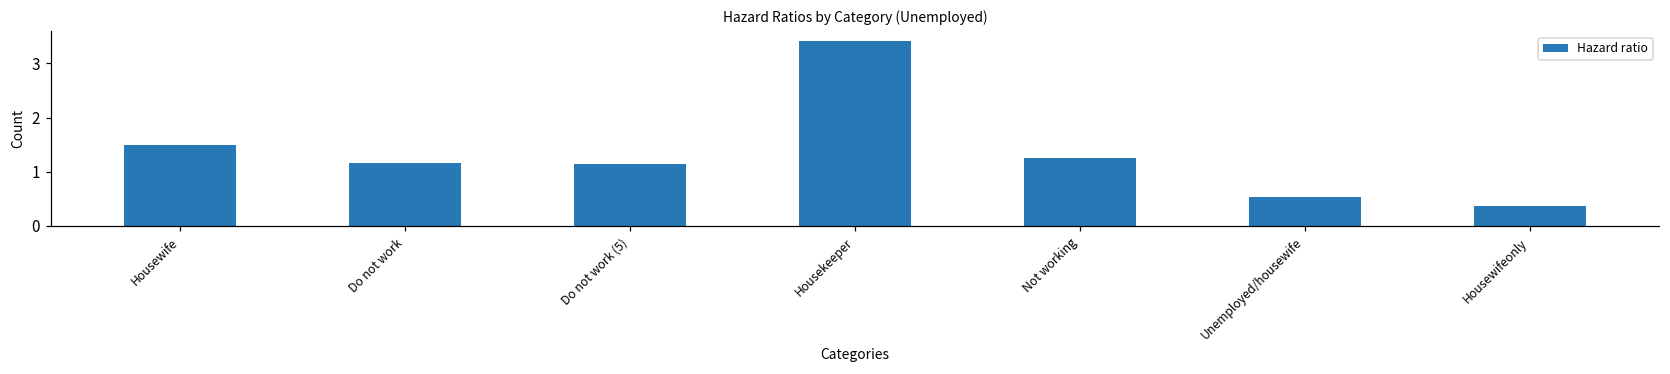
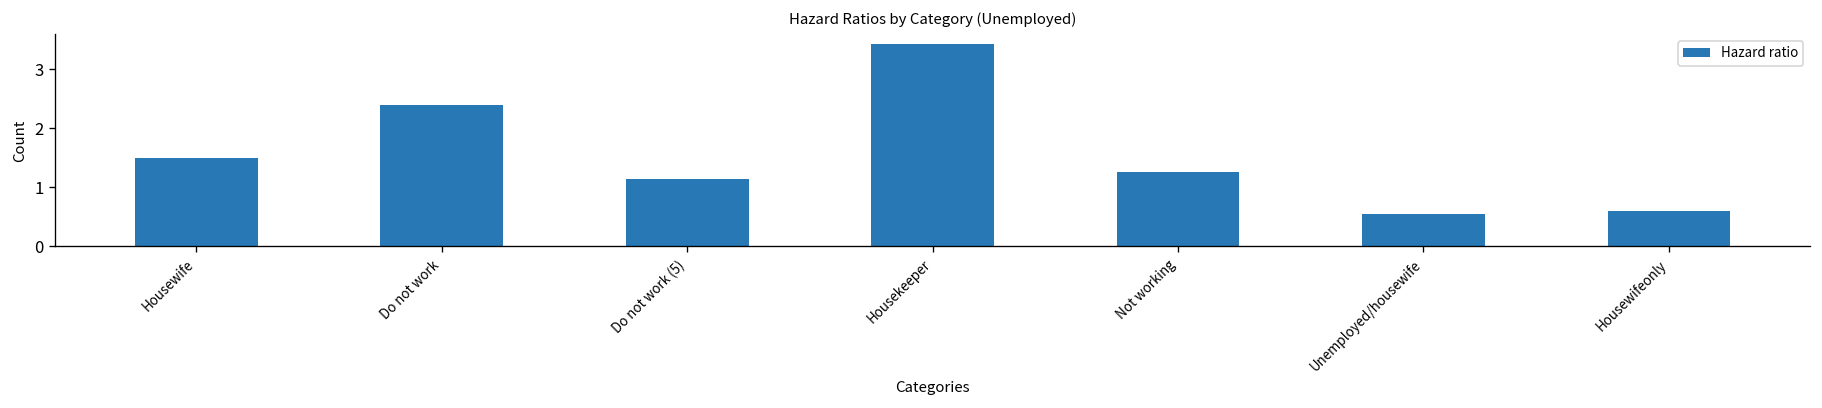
Do not work: 1.2 -> 2.4
Housewifeonly: 0.4 -> 0.6
